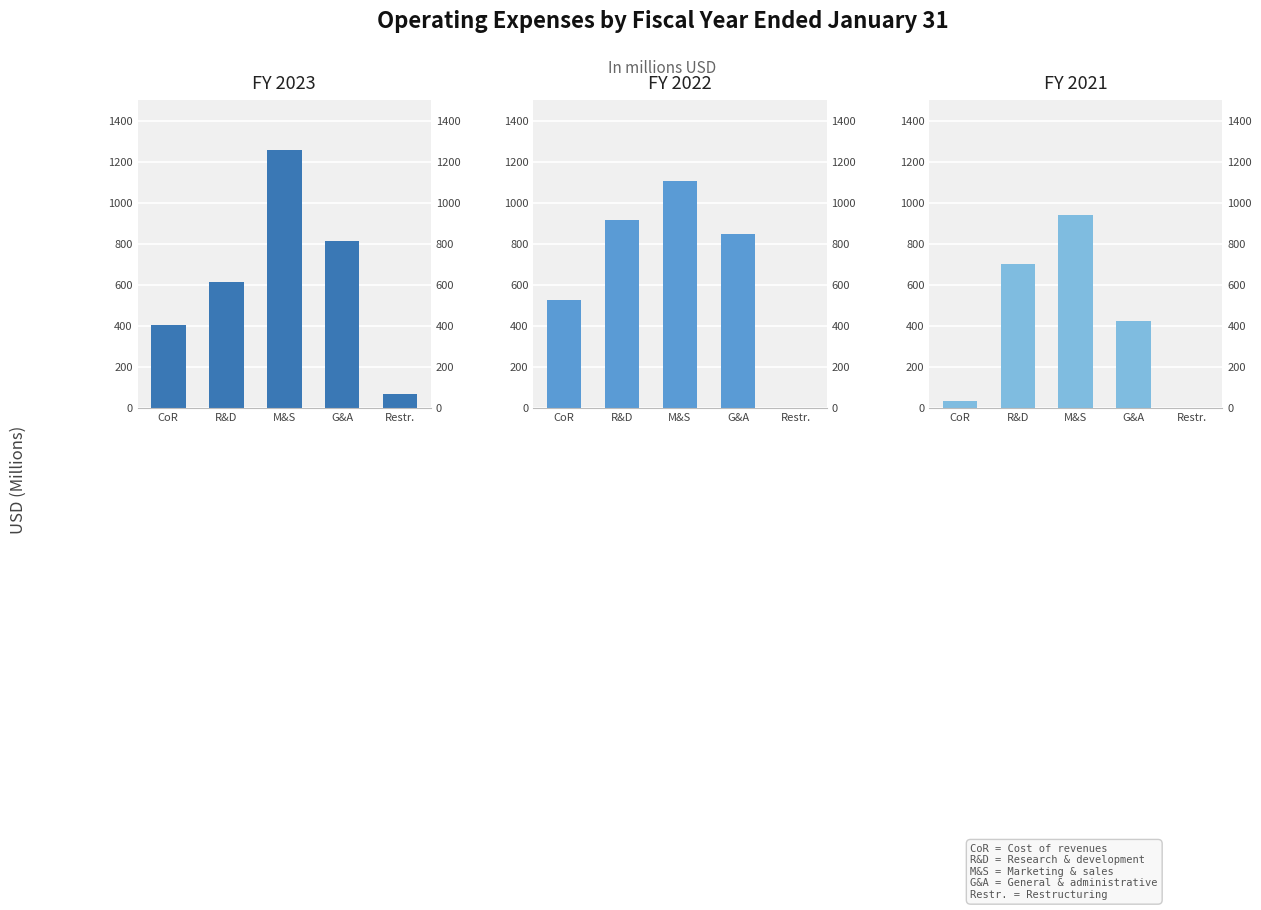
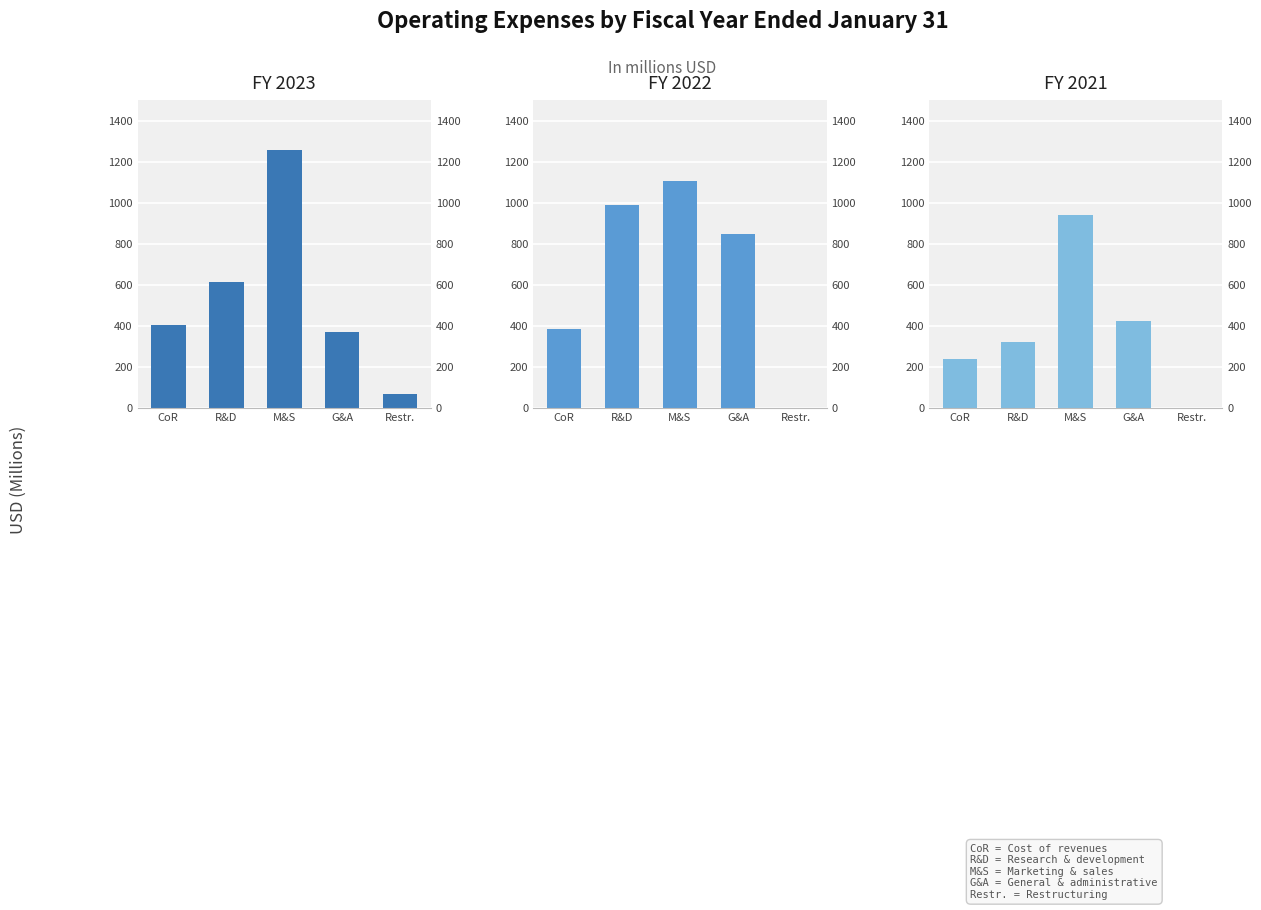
FY 2023, G&A: 810 -> 370
FY 2022, CoR: 530 -> 390
FY 2022, R&D: 920 -> 990
FY 2021, CoR: 30 -> 240
FY 2021, R&D: 700 -> 320
